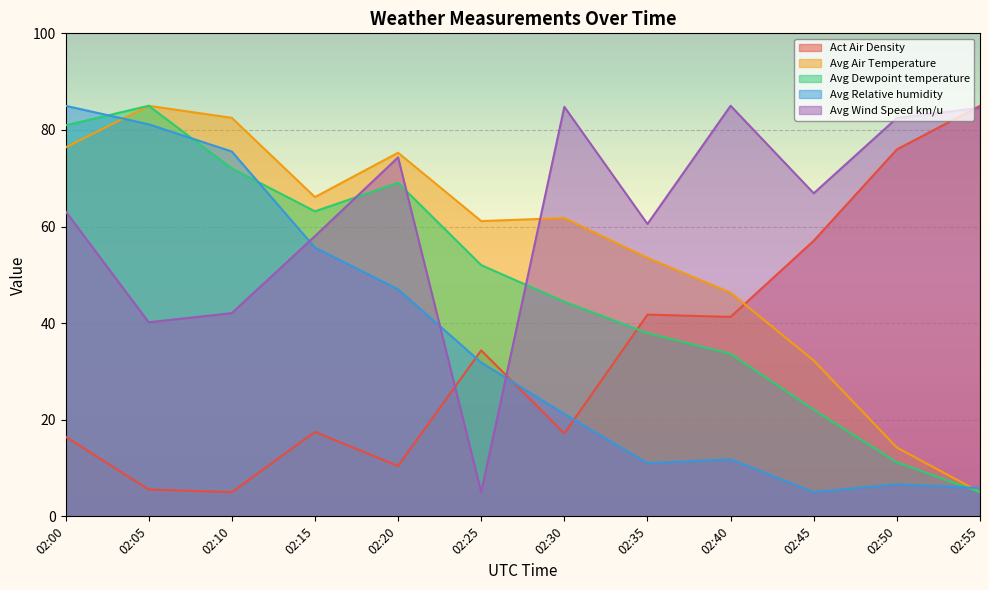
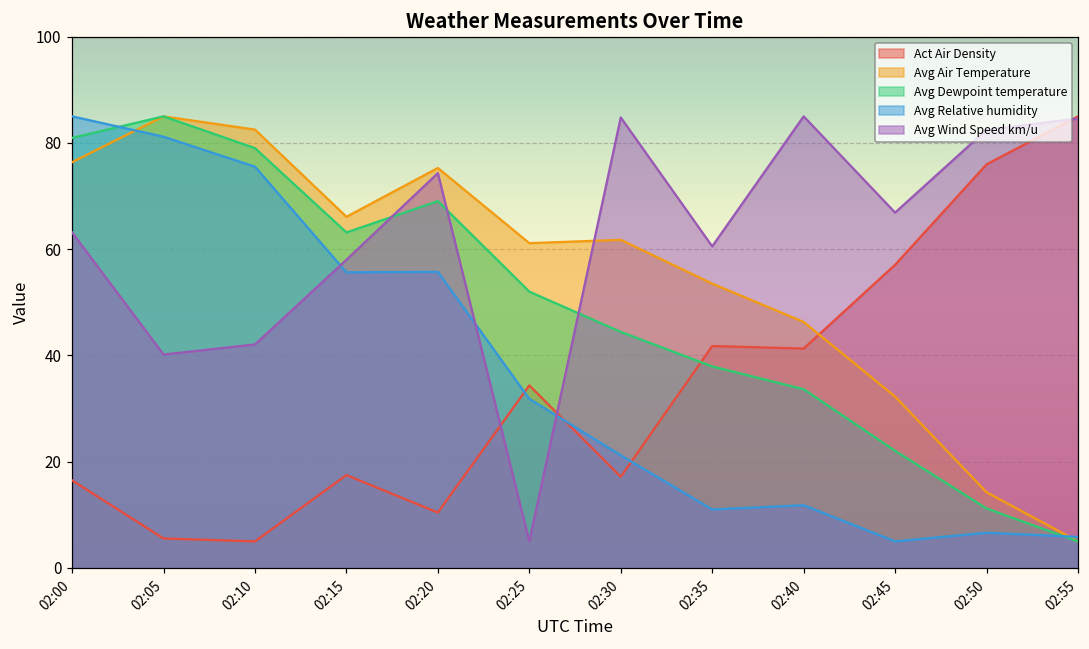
Avg Dewpoint temperature, 02:10: 72 -> 79
Avg Relative humidity, 02:20: 47 -> 56
